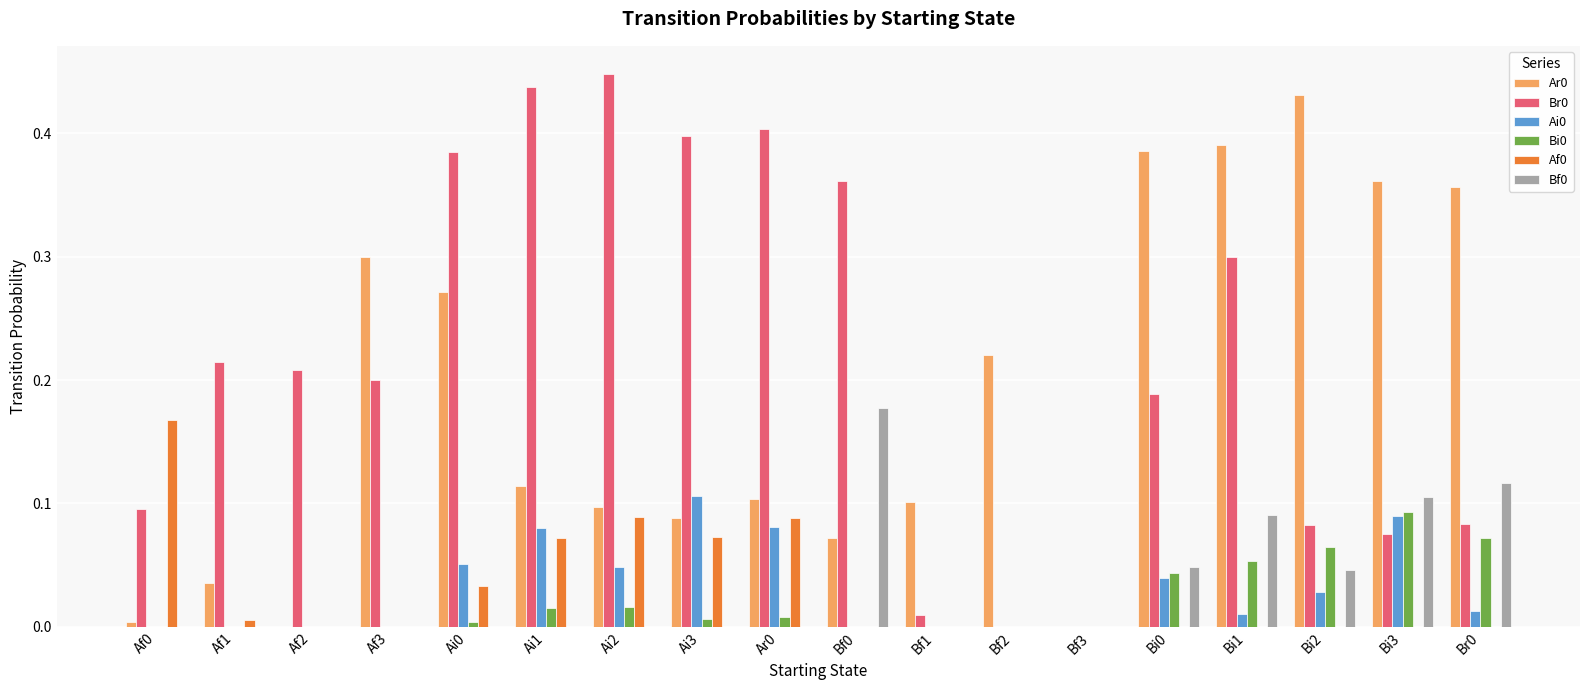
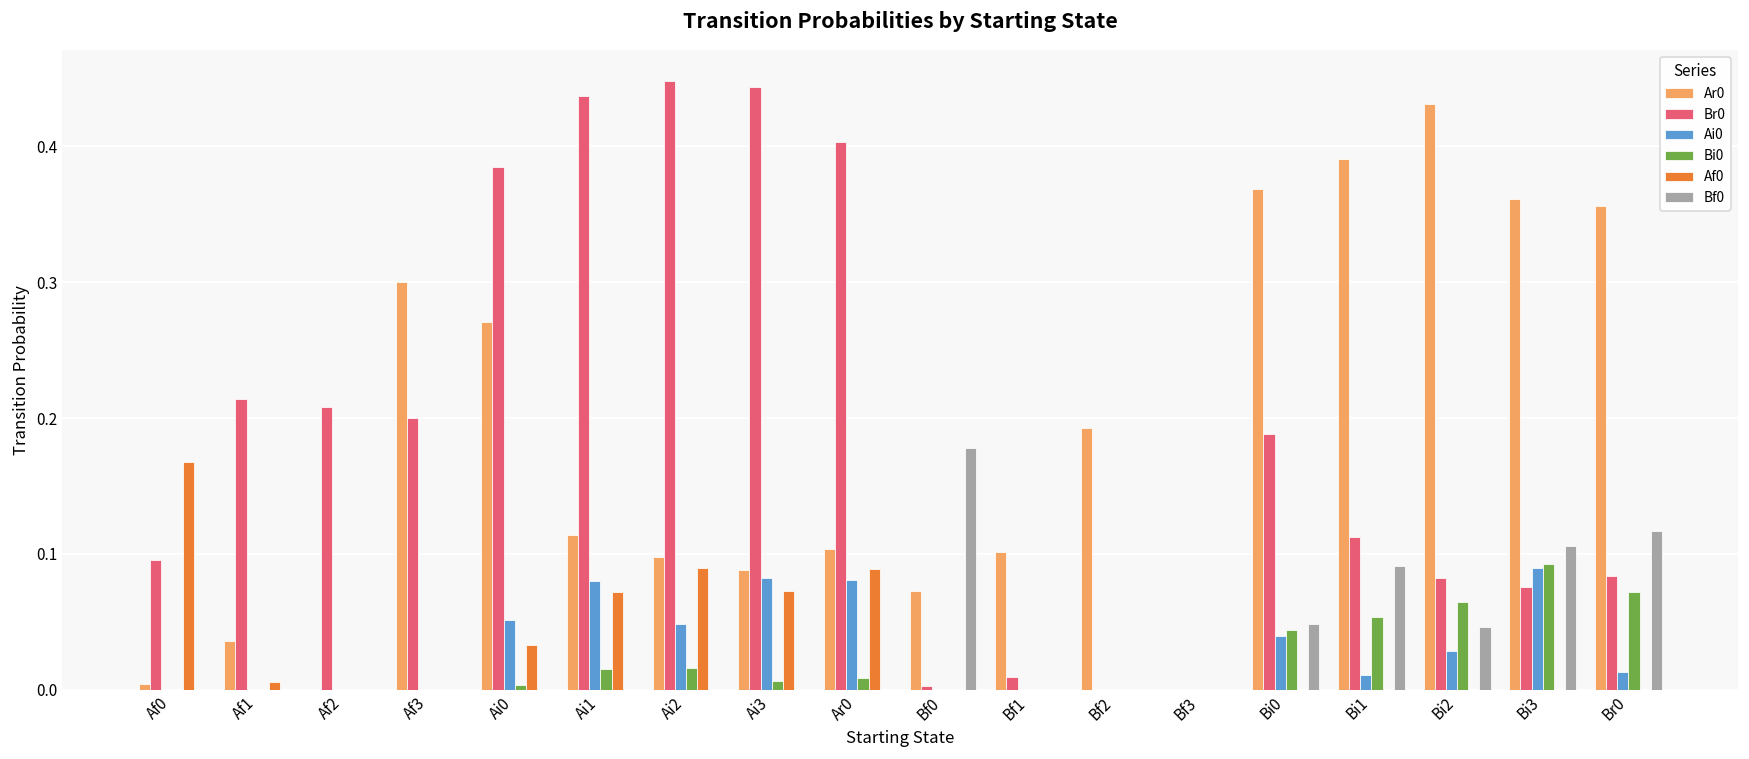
Br0, Ai3: 0.397 -> 0.444
Ai0, Ai3: 0.106 -> 0.082
Br0, Bf0: 0.361 -> 0.003
Ar0, Bf2: 0.220 -> 0.193
Ar0, Bi0: 0.386 -> 0.368
Br0, Bi1: 0.300 -> 0.112
